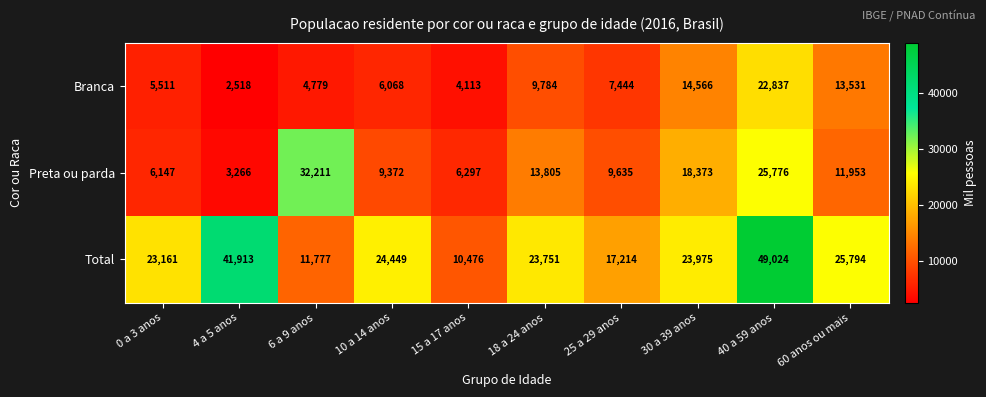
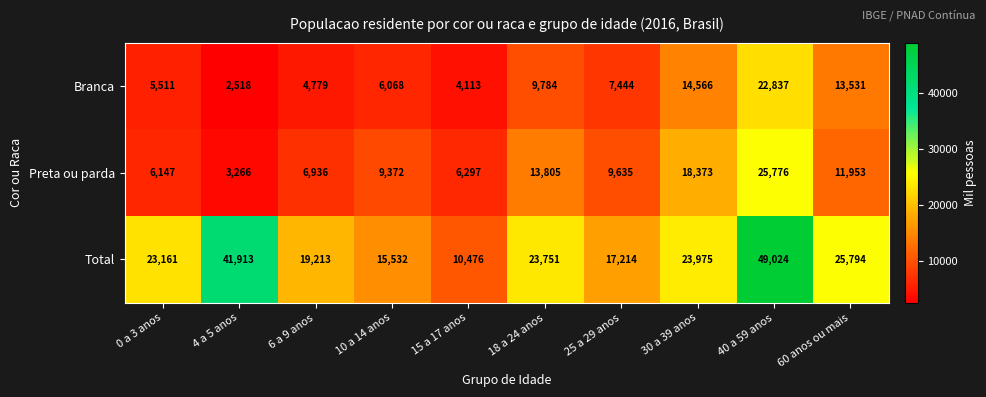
Preta ou parda, 6 a 9 anos: 32,211 -> 6,936
Total, 6 a 9 anos: 11,777 -> 19,213
Total, 10 a 14 anos: 24,449 -> 15,532
